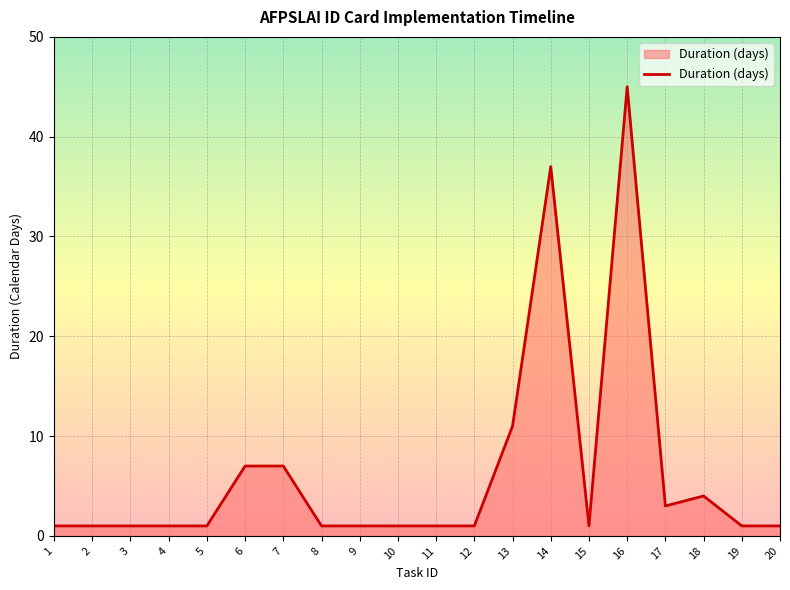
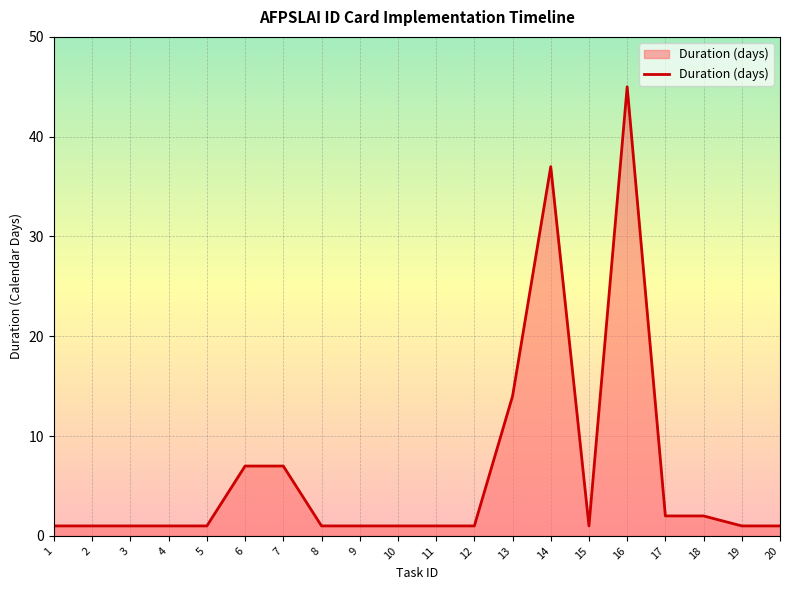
13: 11 -> 14
17: 3 -> 2
18: 4 -> 2
